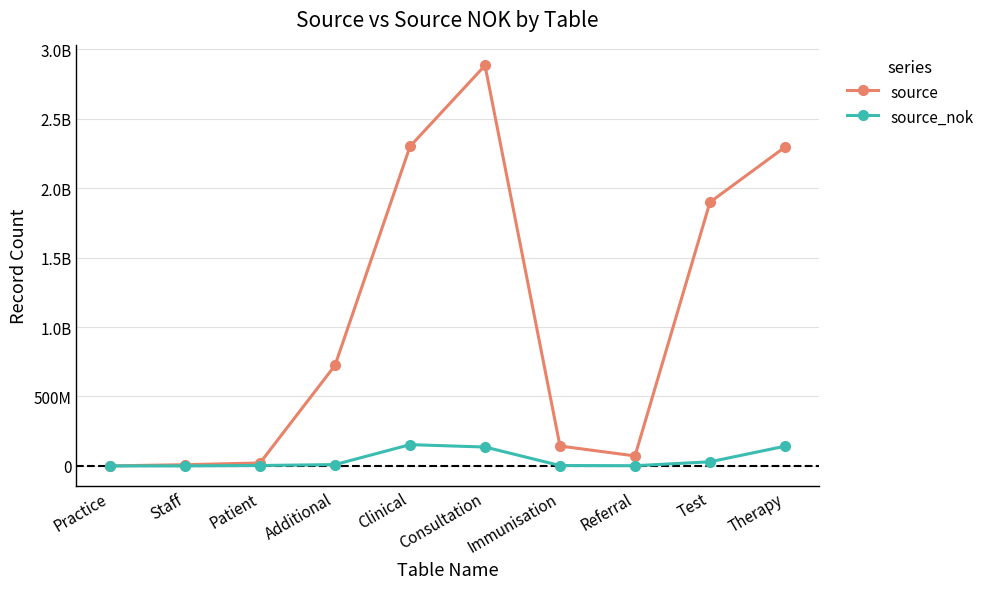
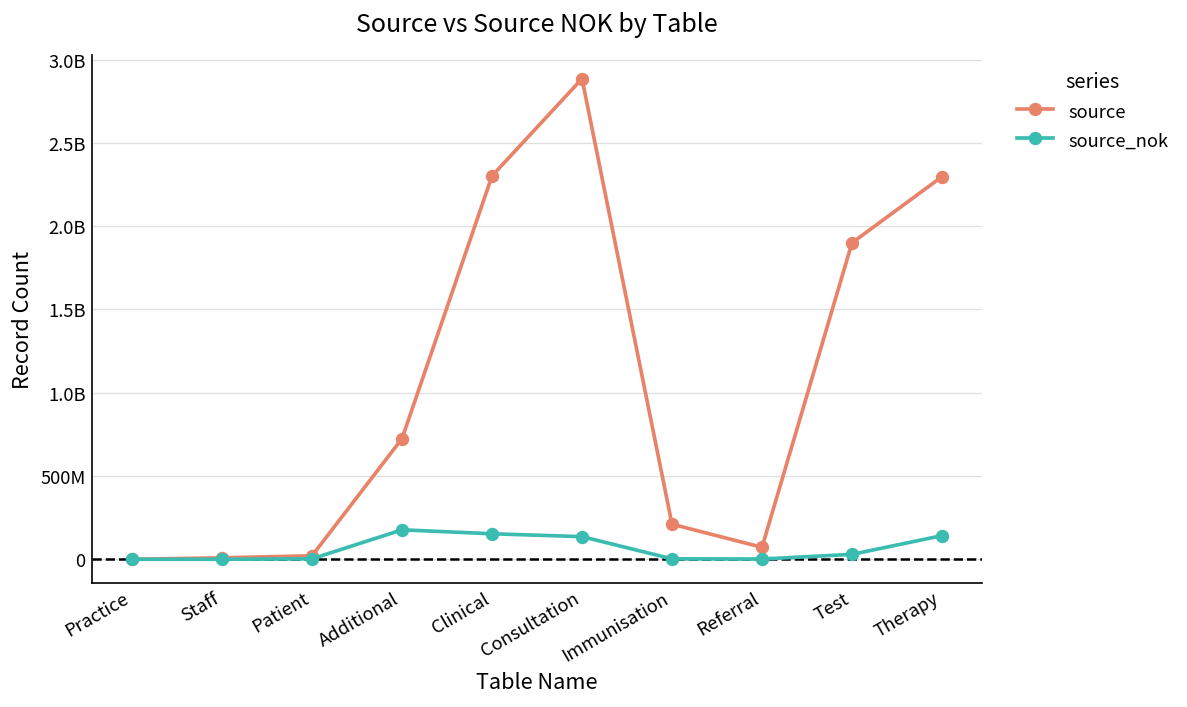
source_nok, Additional: 10000000 -> 180000000
source, Immunisation: 140000000 -> 210000000
